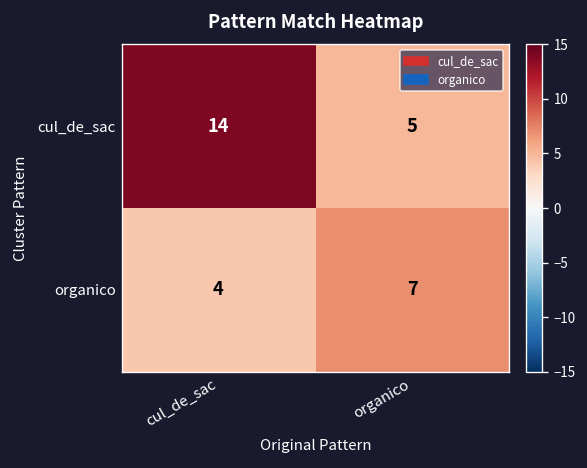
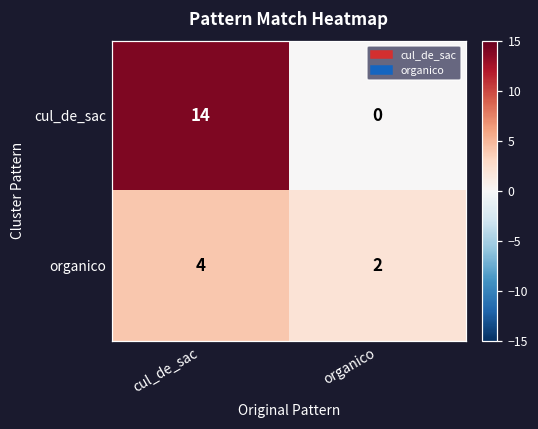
cul_de_sac, organico: 5 -> 0
organico, organico: 7 -> 2
